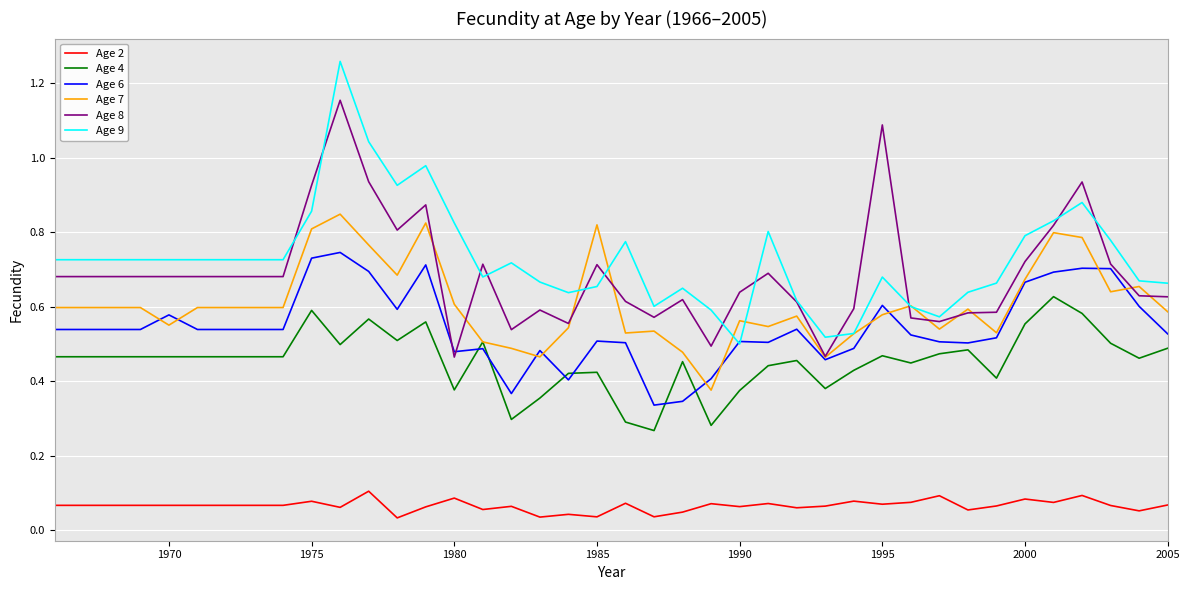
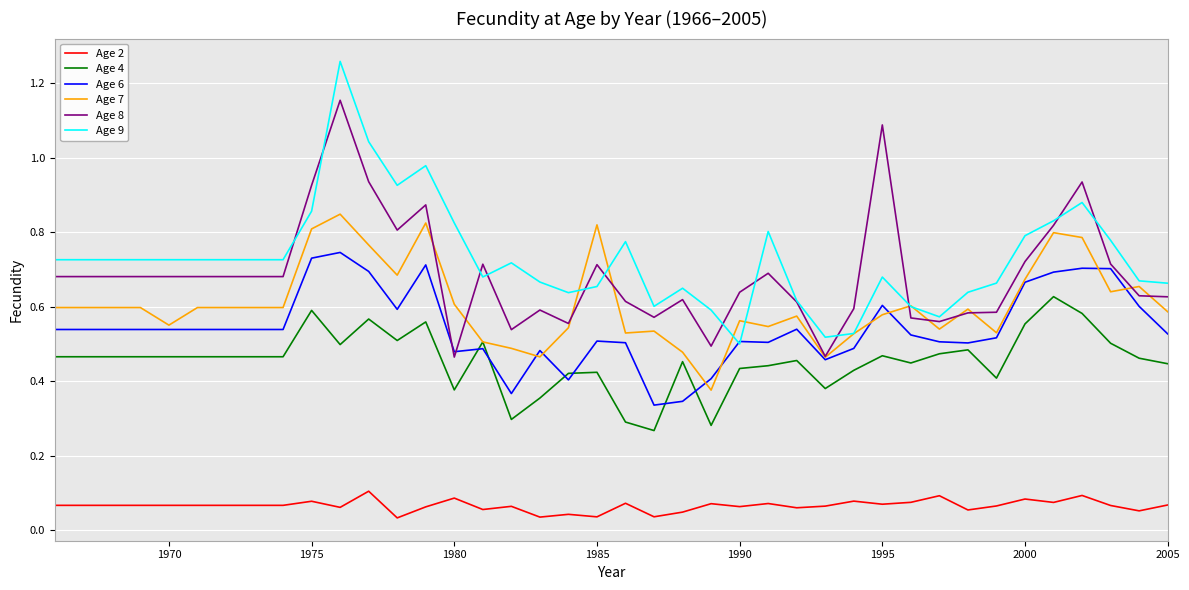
Age 6, 1970: 0.58 -> 0.54
Age 4, 1990: 0.38 -> 0.43
Age 4, 2005: 0.49 -> 0.45
